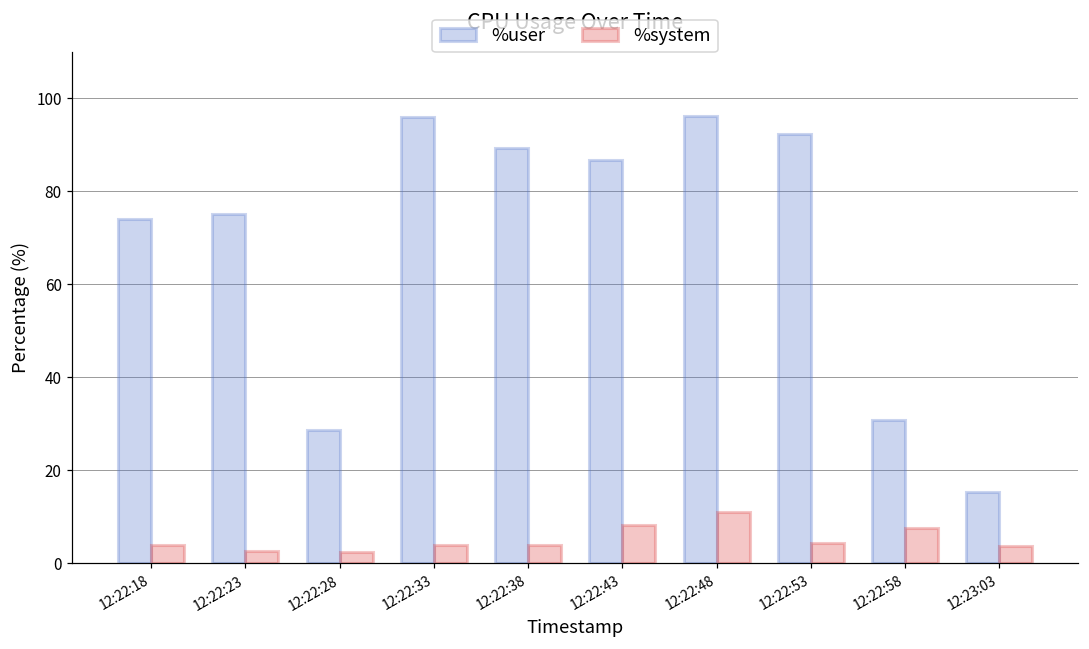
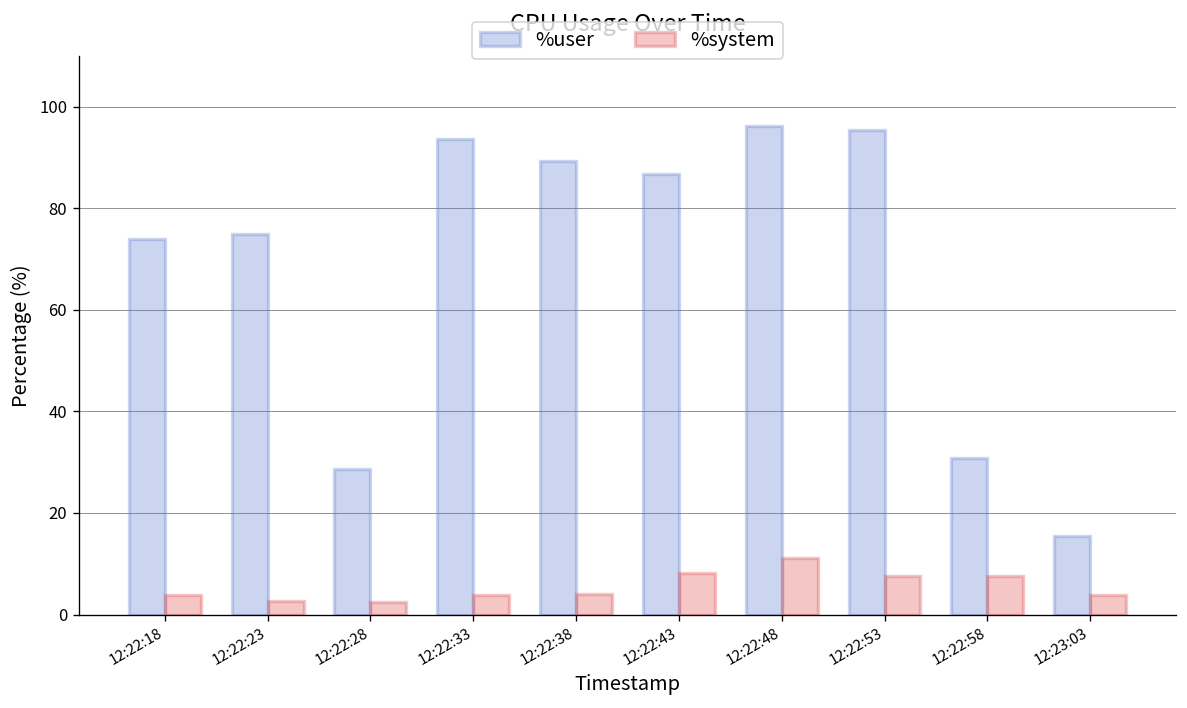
%user, 12:22:33: 96 -> 94
%user, 12:22:53: 92 -> 96
%system, 12:22:53: 4 -> 8
